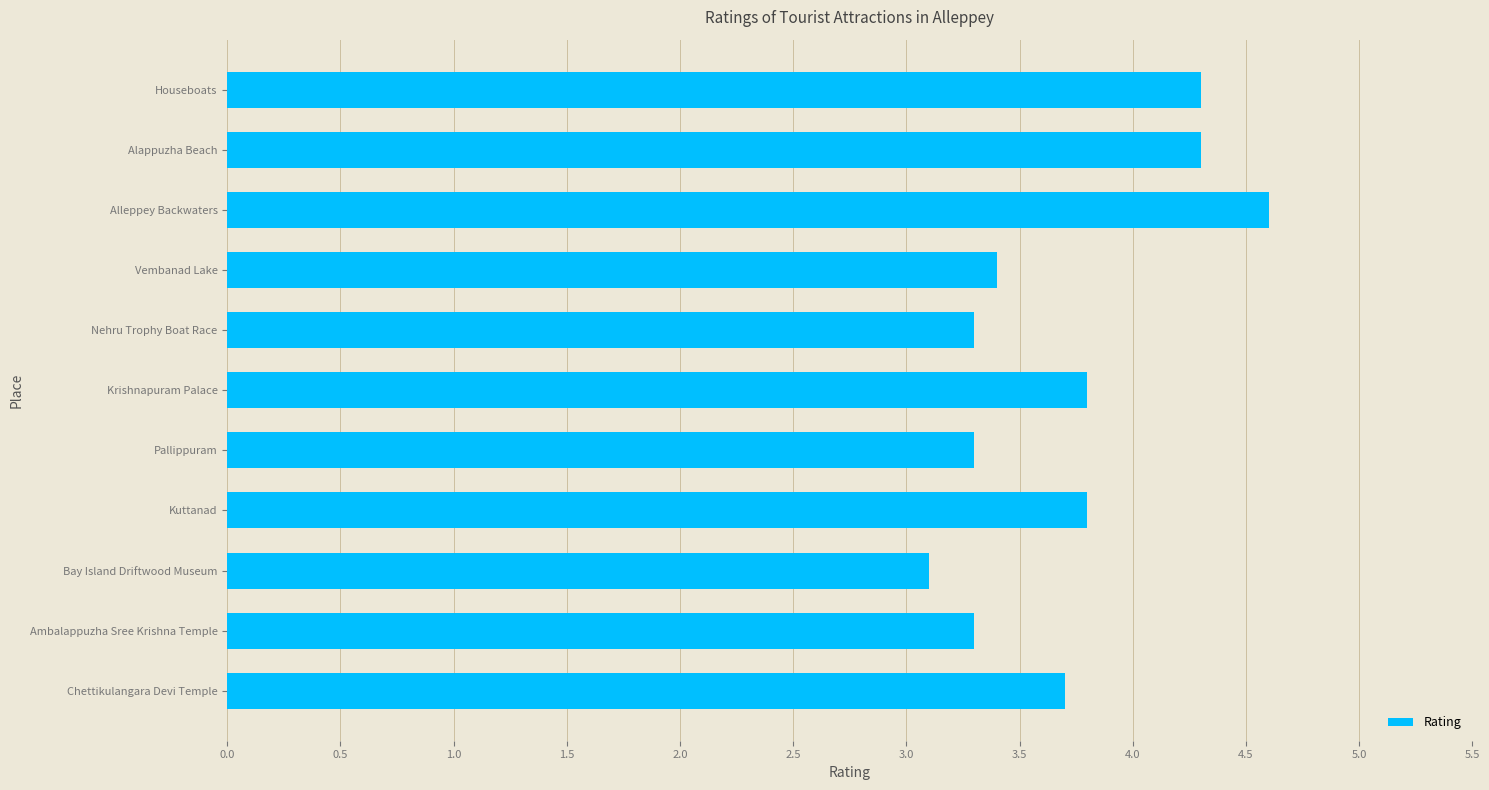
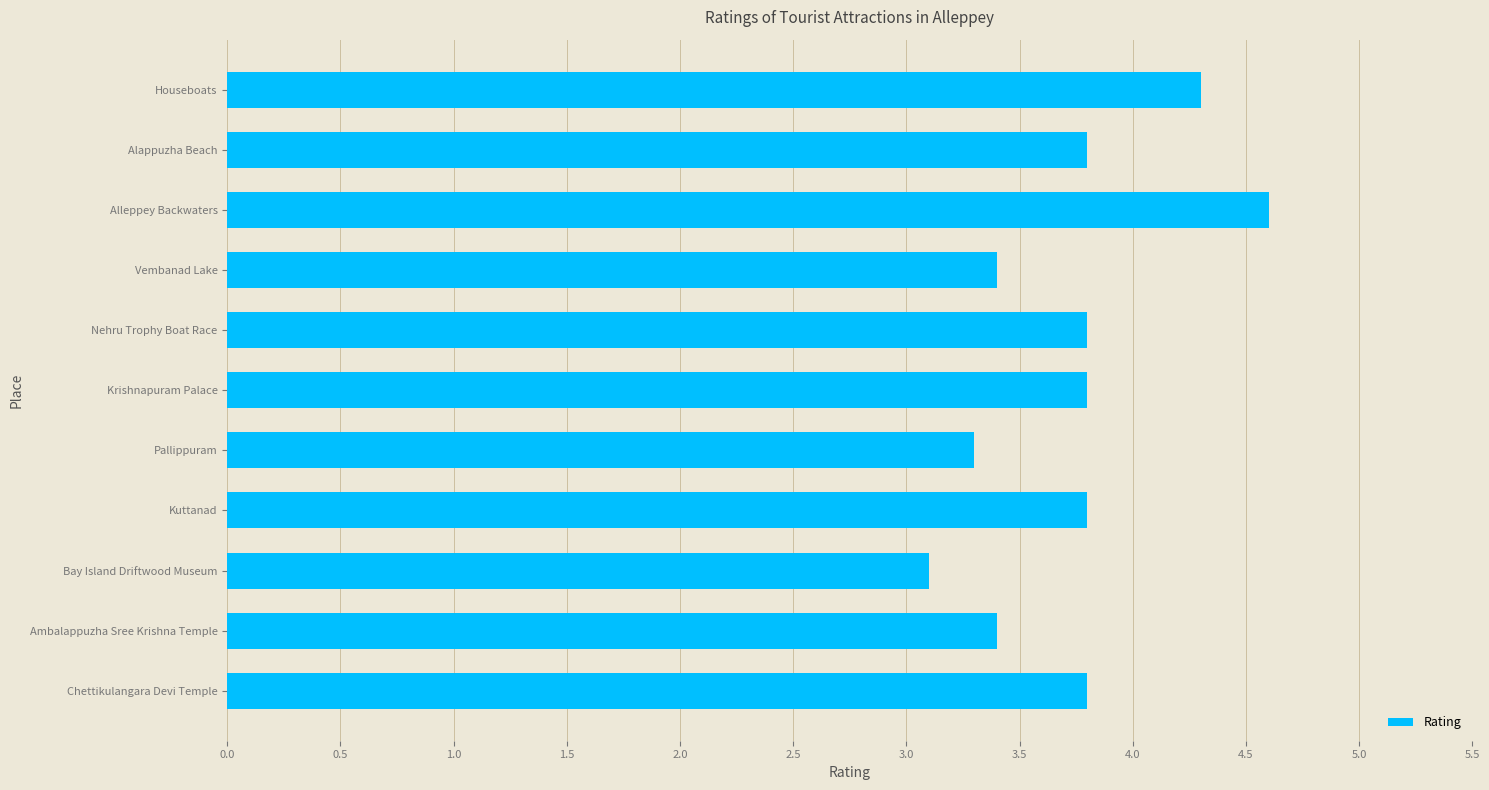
Alappuzha Beach: 4.3 -> 3.8
Nehru Trophy Boat Race: 3.3 -> 3.8
Ambalappuzha Sree Krishna Temple: 3.3 -> 3.4
Chettikulangara Devi Temple: 3.7 -> 3.8
